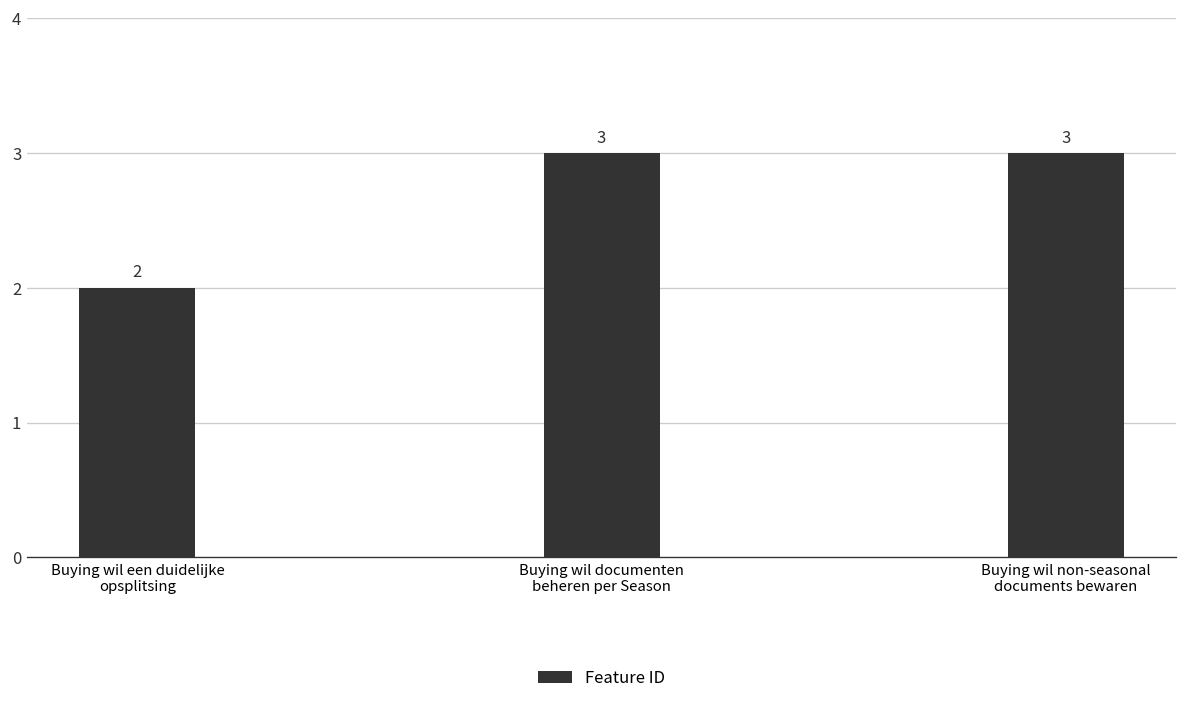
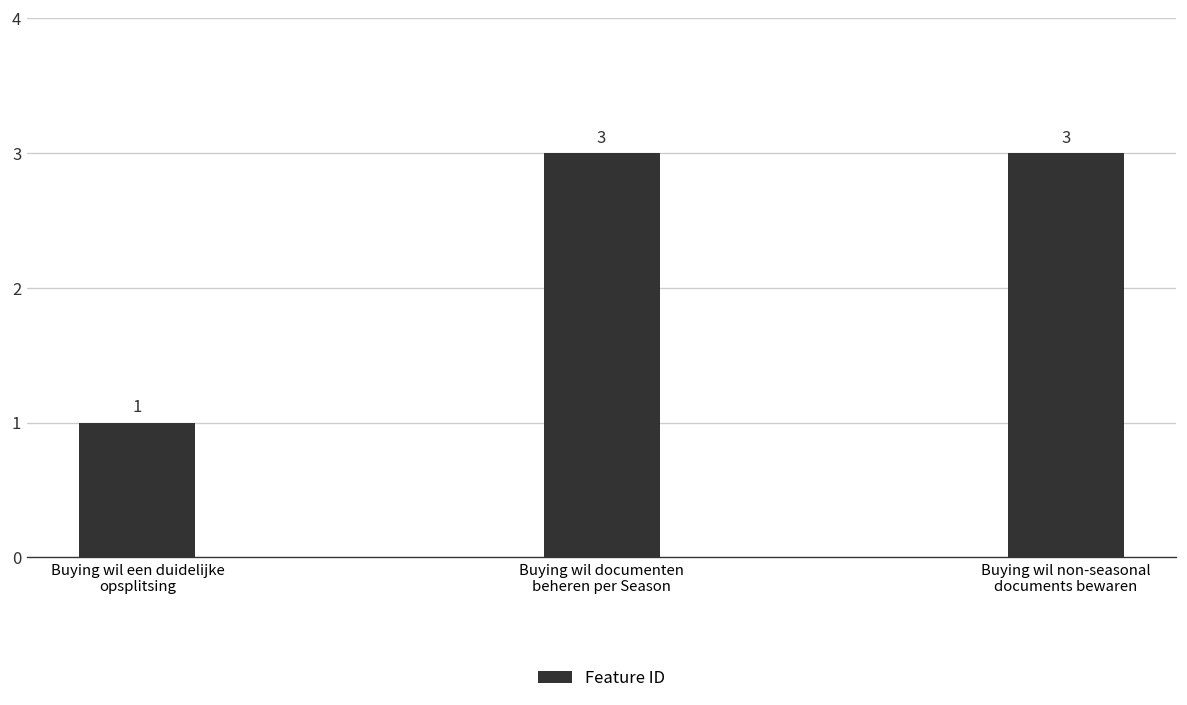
Buying wil een duidelijke opsplitsing: 2 -> 1
